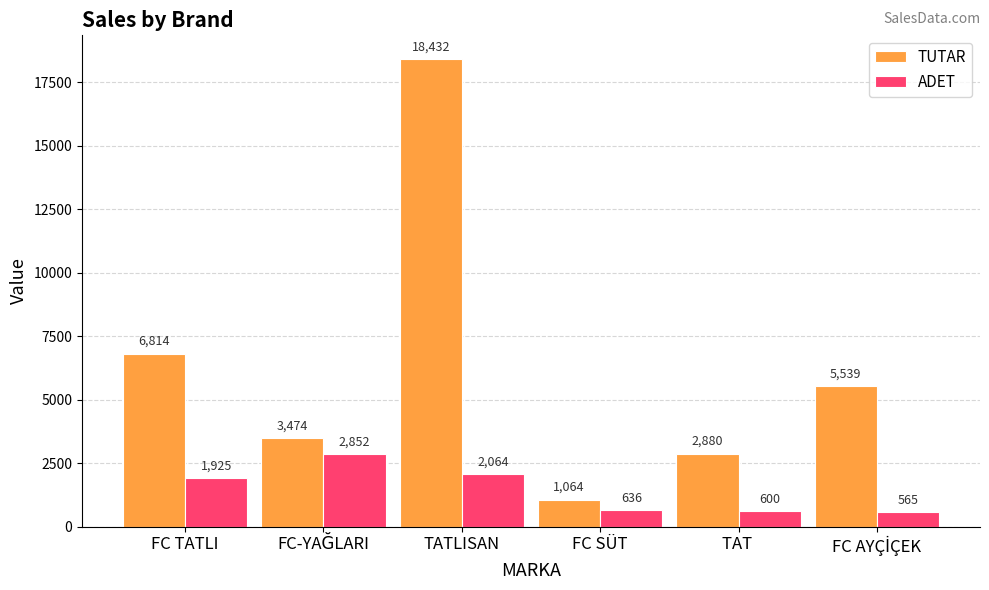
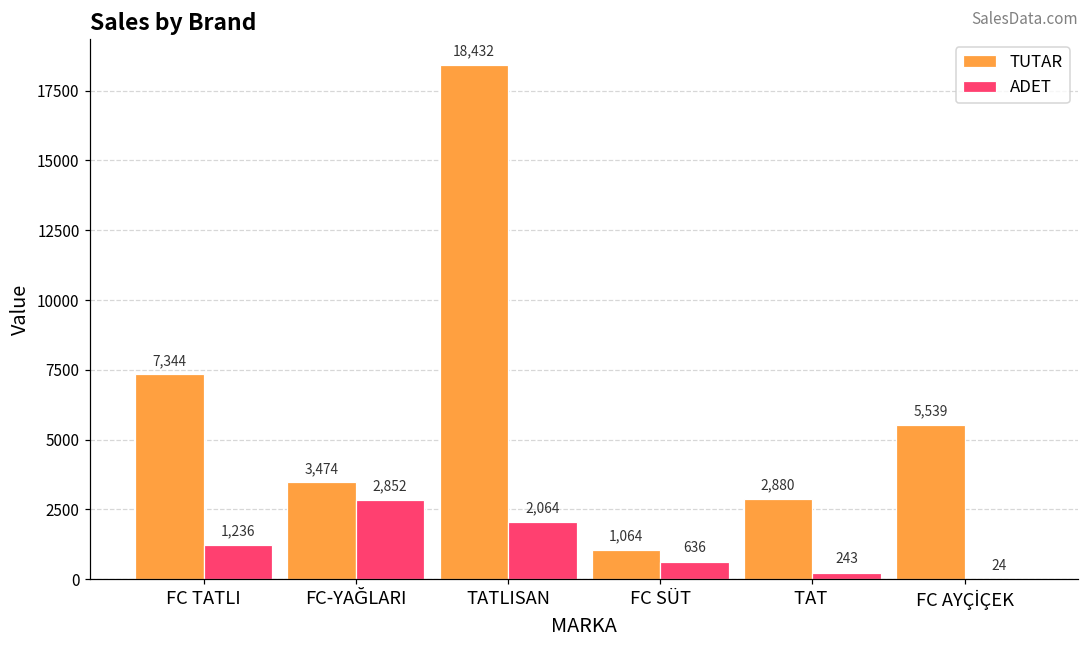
TUTAR, FC TATLI: 6,814 -> 7,344
ADET, FC TATLI: 1,925 -> 1,236
ADET, TAT: 600 -> 243
ADET, FC AYÇİÇEK: 565 -> 24
